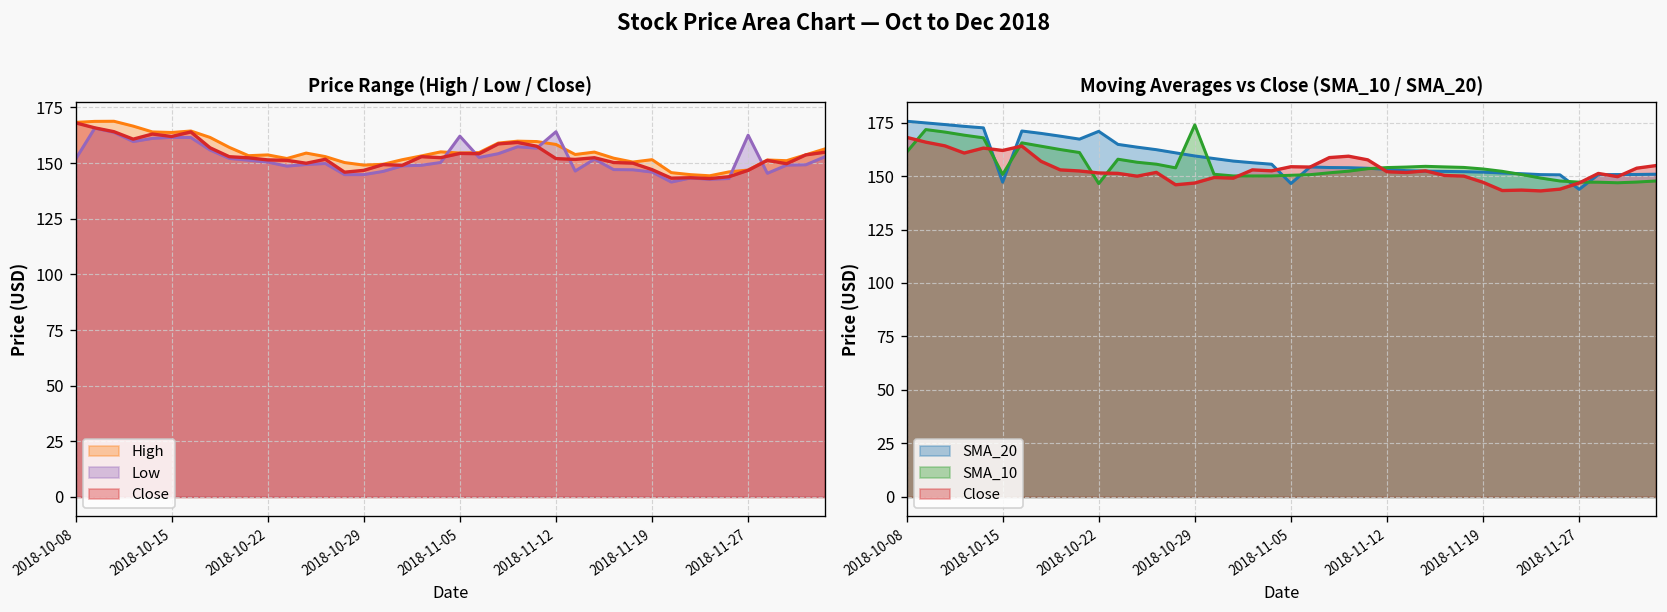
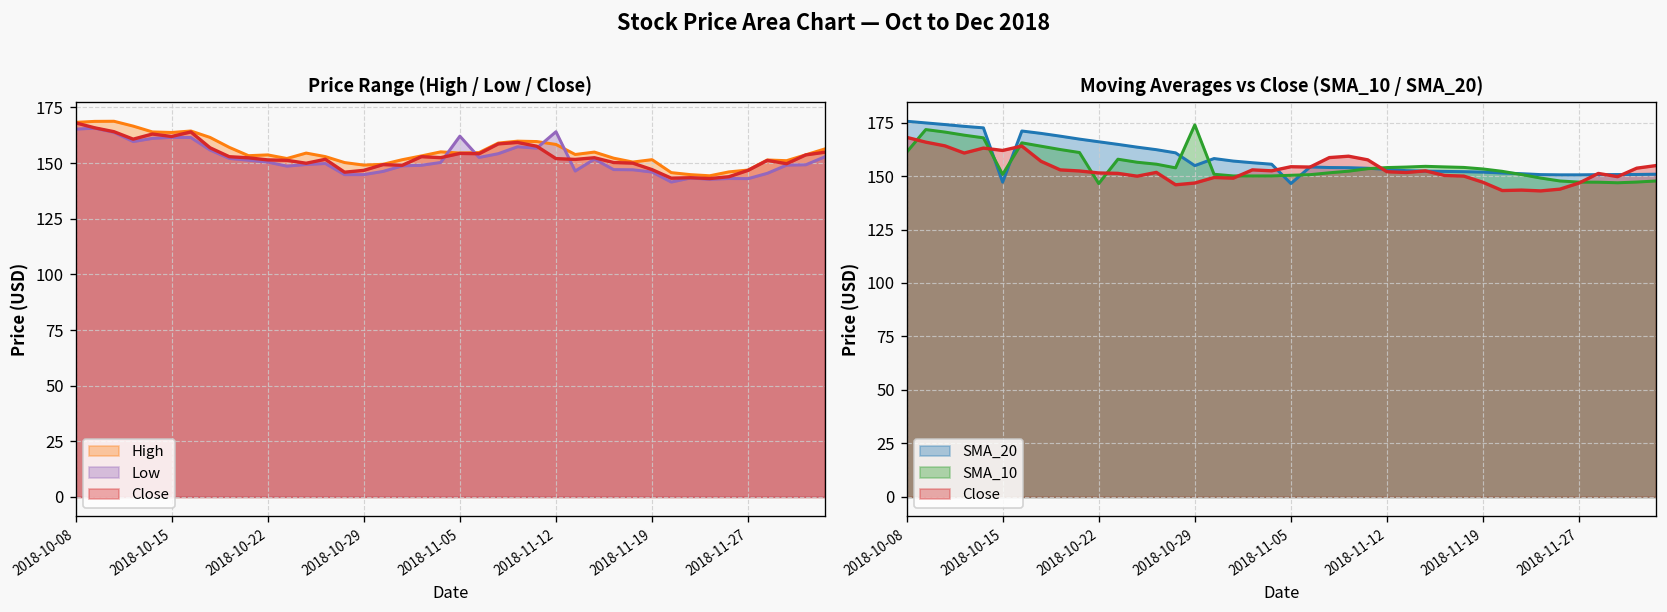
Price Range (High / Low / Close), Low, 2018-10-08: 152 -> 165
Price Range (High / Low / Close), Low, 2018-11-27: 163 -> 143
Moving Averages vs Close (SMA_10 / SMA_20), SMA_20, 2018-10-22: 171 -> 166
Moving Averages vs Close (SMA_10 / SMA_20), SMA_20, 2018-10-29: 159 -> 155
Moving Averages vs Close (SMA_10 / SMA_20), SMA_20, 2018-11-27: 144 -> 151
